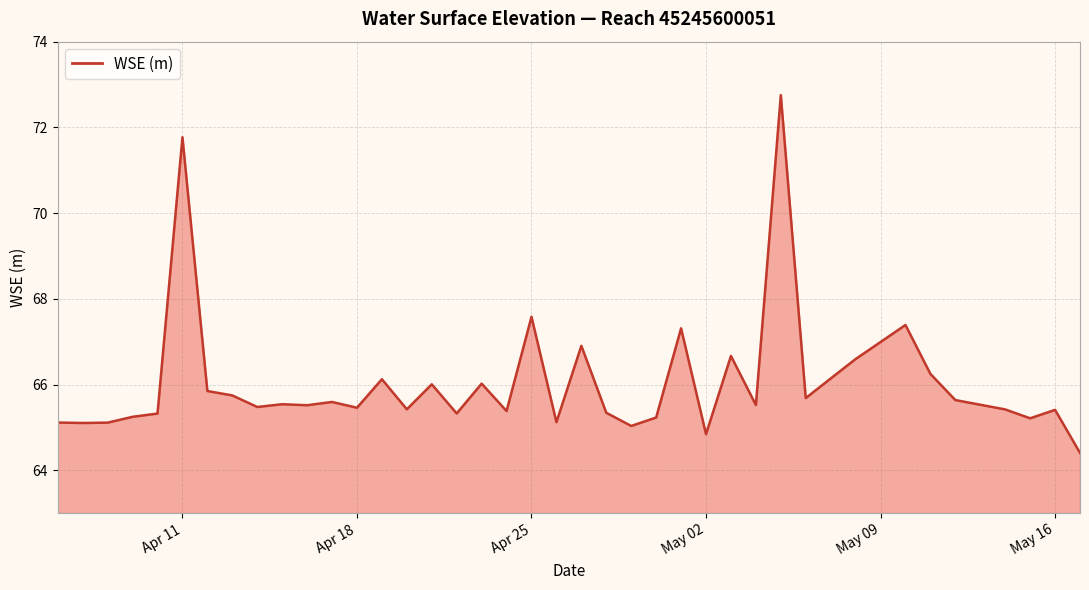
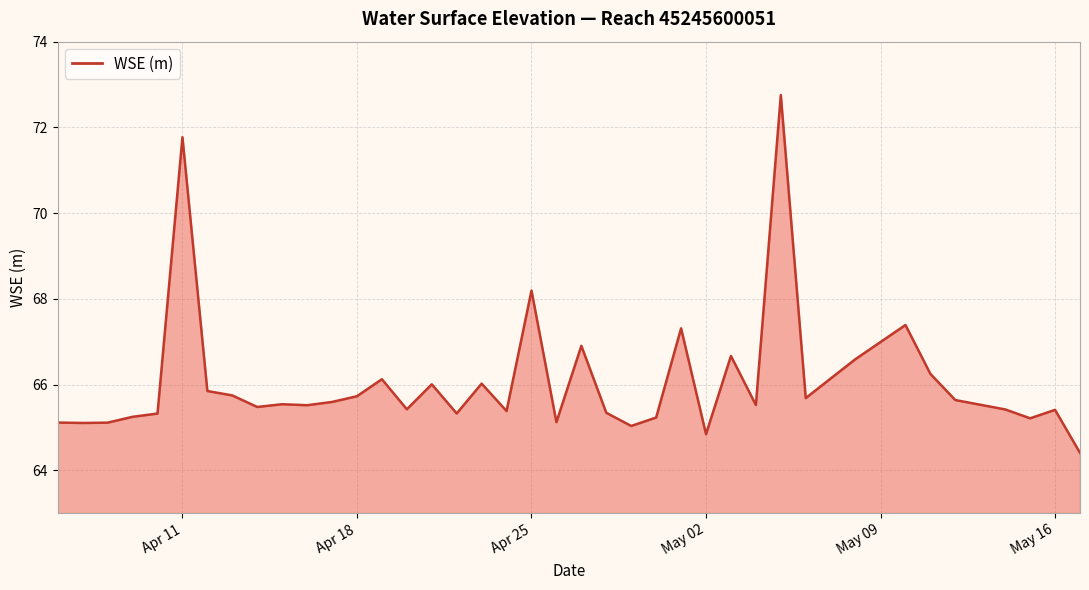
Apr 18: 65.5 -> 65.7
Apr 25: 67.6 -> 68.2
